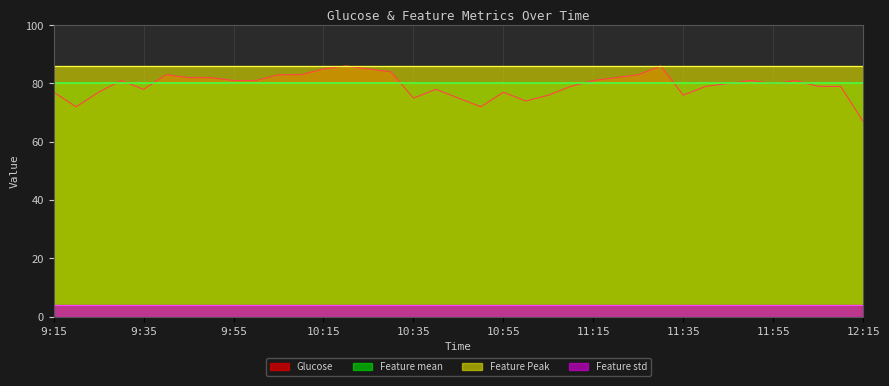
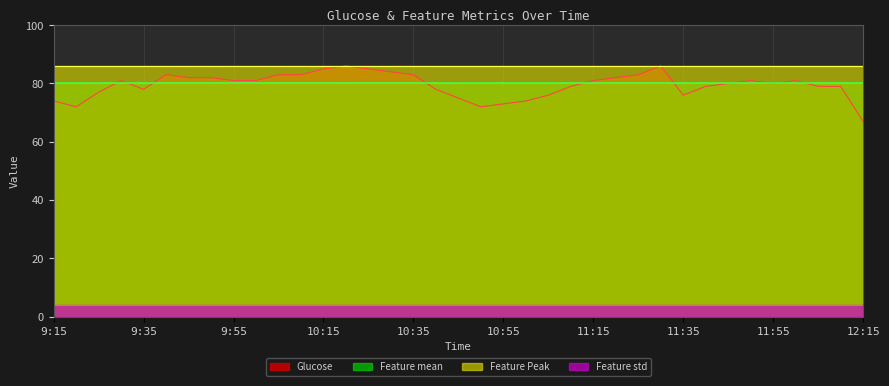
Glucose, 9:15: 77 -> 74
Glucose, 10:35: 75 -> 83
Glucose, 10:55: 77 -> 73
